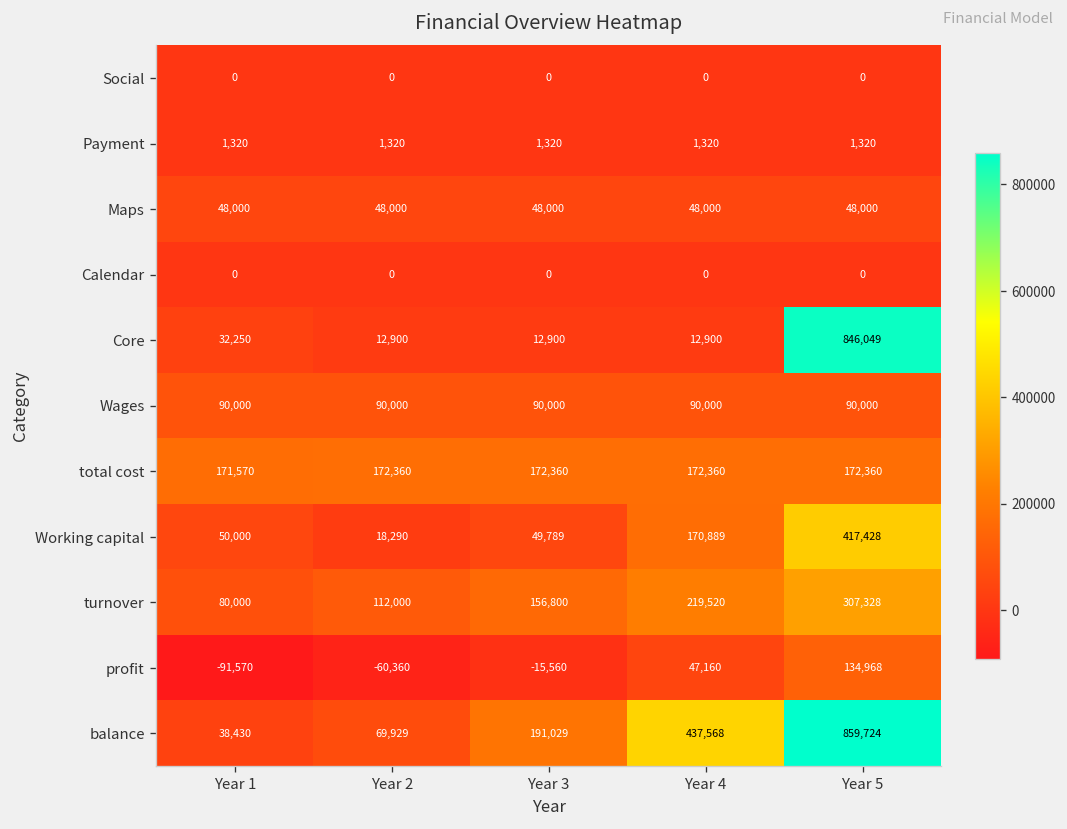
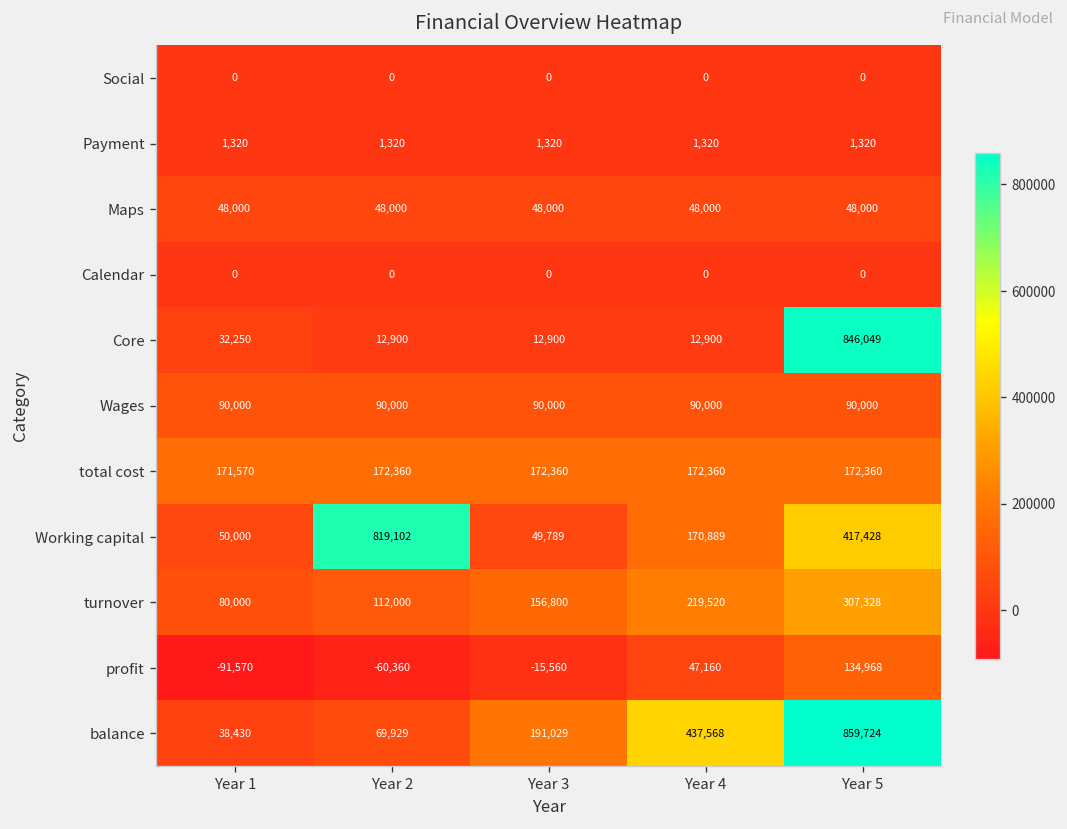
Working capital, Year 2: 18,290 -> 819,102
